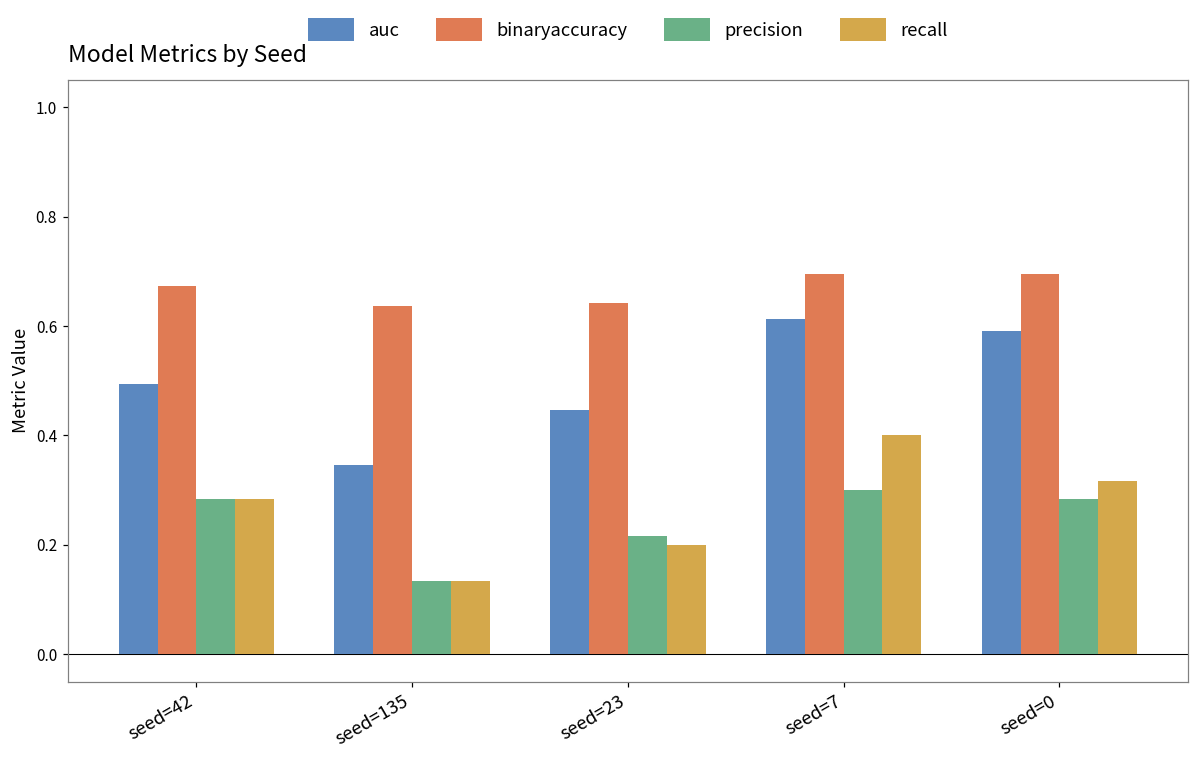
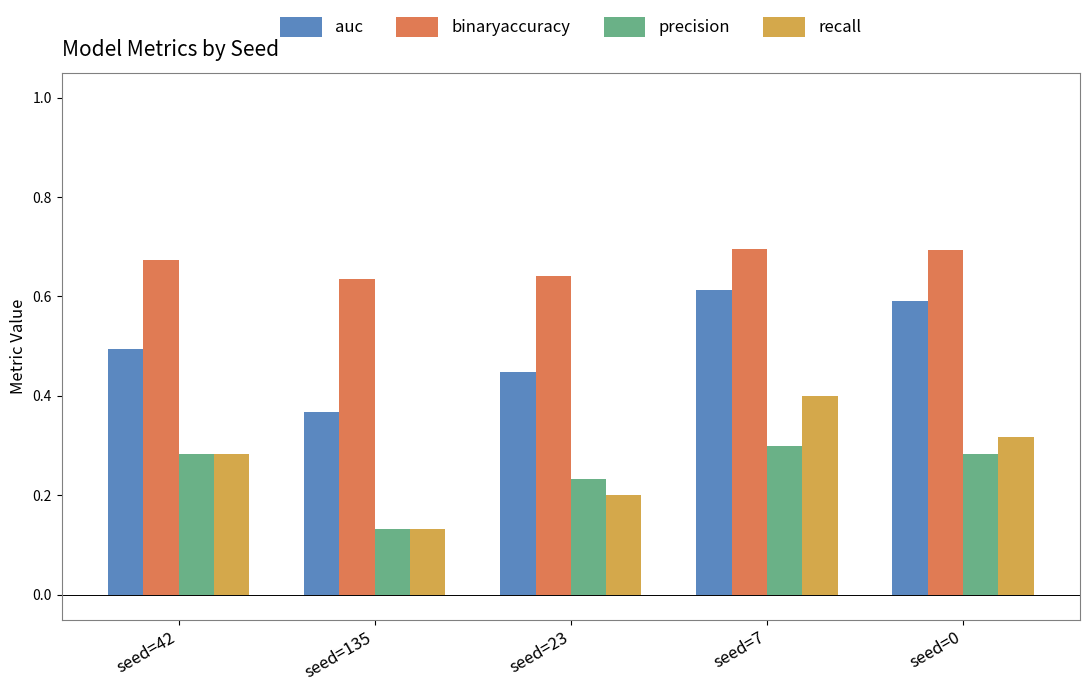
auc, seed=135: 0.35 -> 0.37
precision, seed=23: 0.22 -> 0.23
